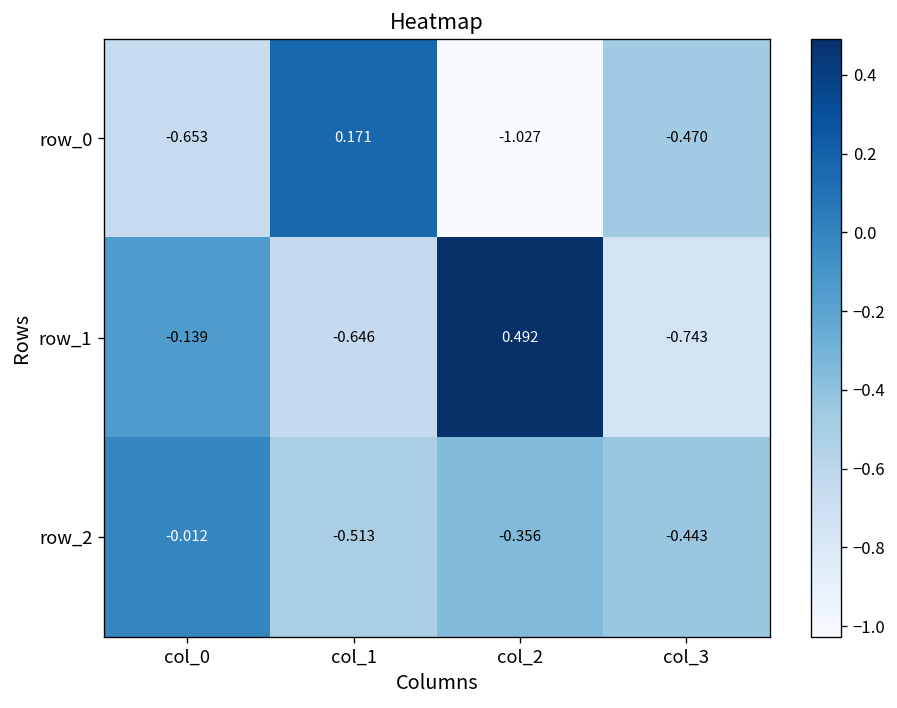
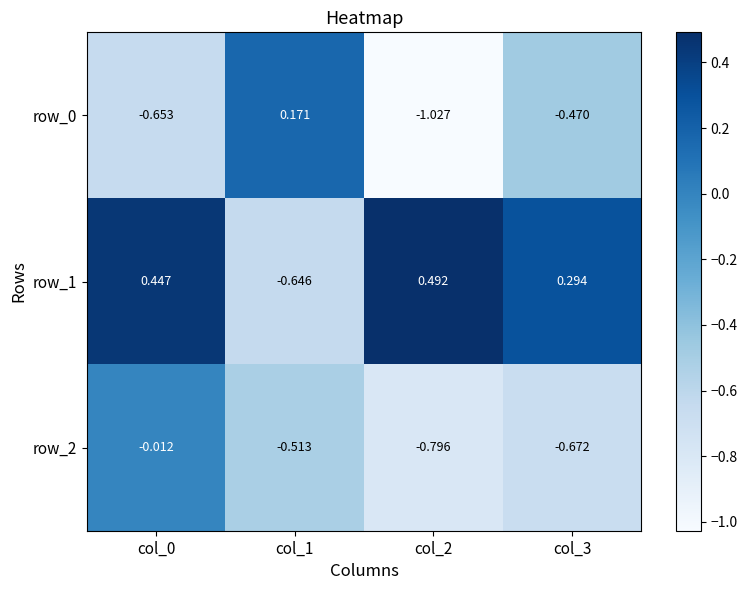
row_1, col_0: -0.139 -> 0.447
row_1, col_3: -0.743 -> 0.294
row_2, col_2: -0.356 -> -0.796
row_2, col_3: -0.443 -> -0.672
